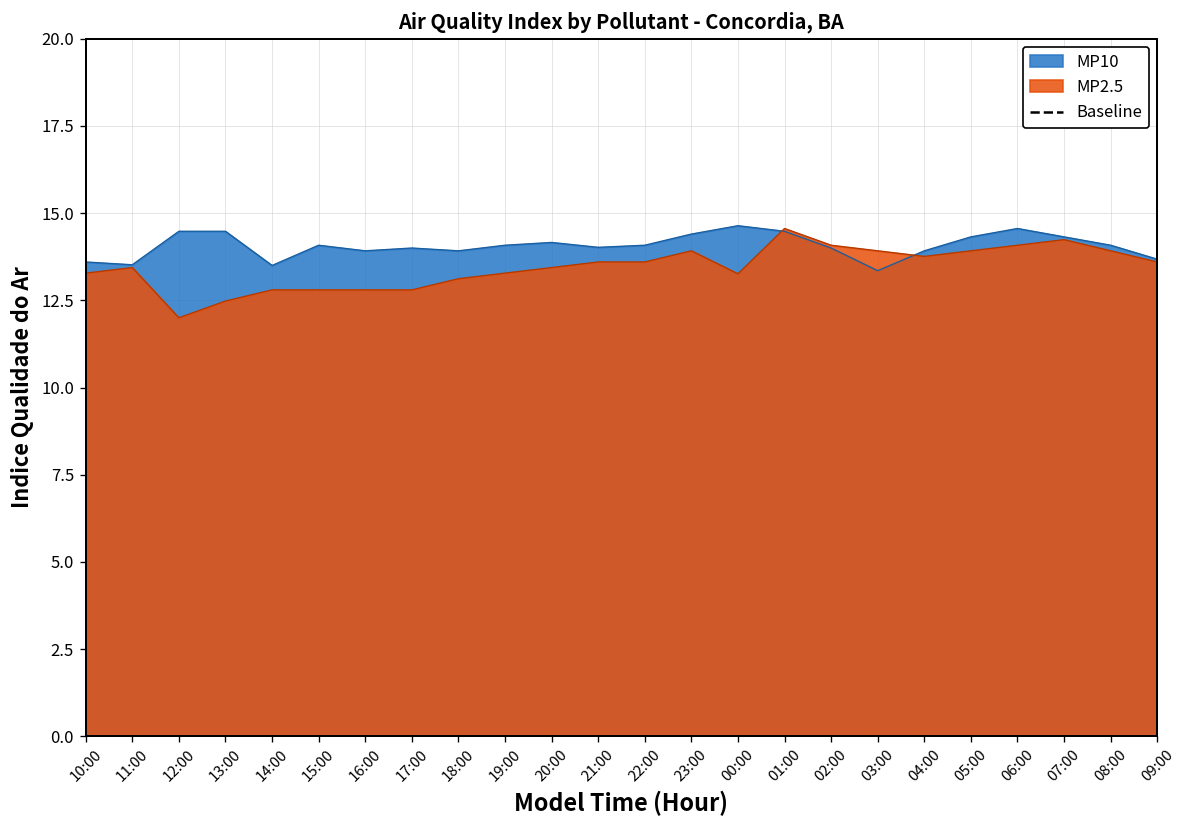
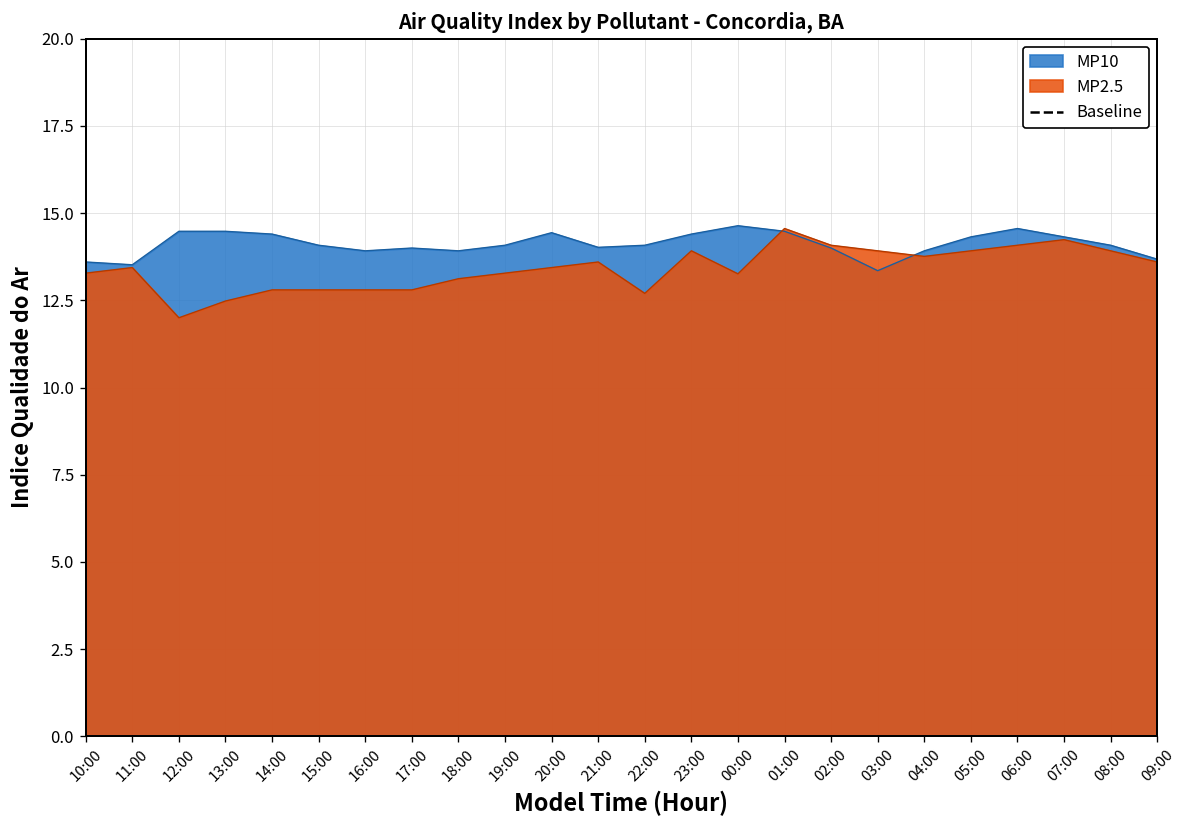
MP10, 14:00: 13.5 -> 14.4
MP10, 20:00: 14.2 -> 14.4
MP2.5, 22:00: 13.6 -> 12.7
